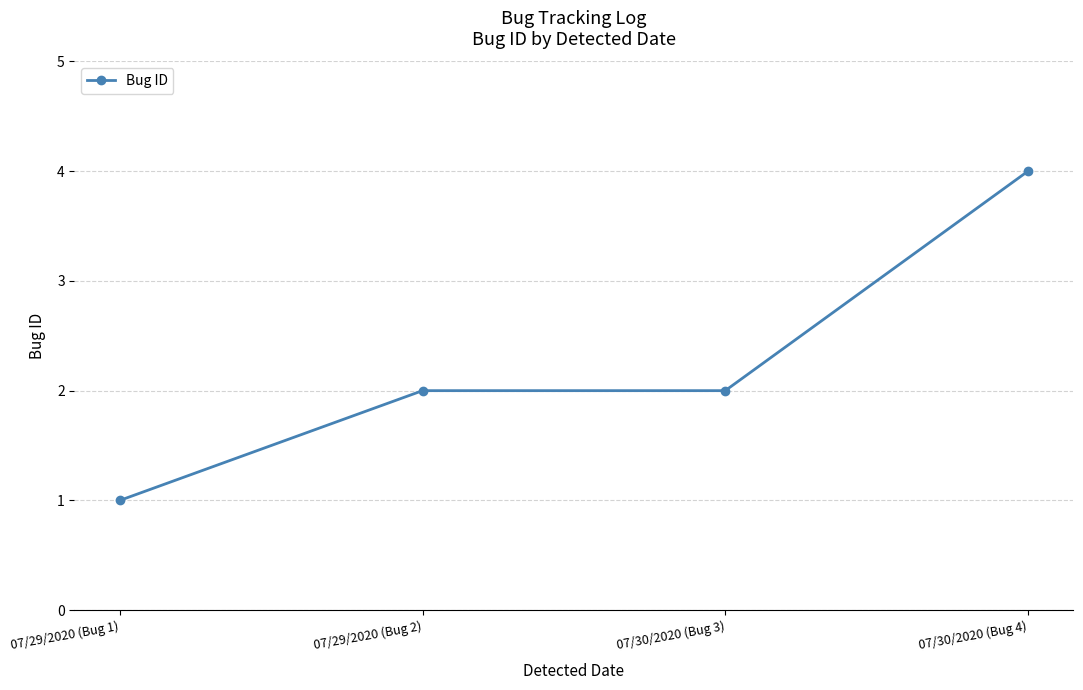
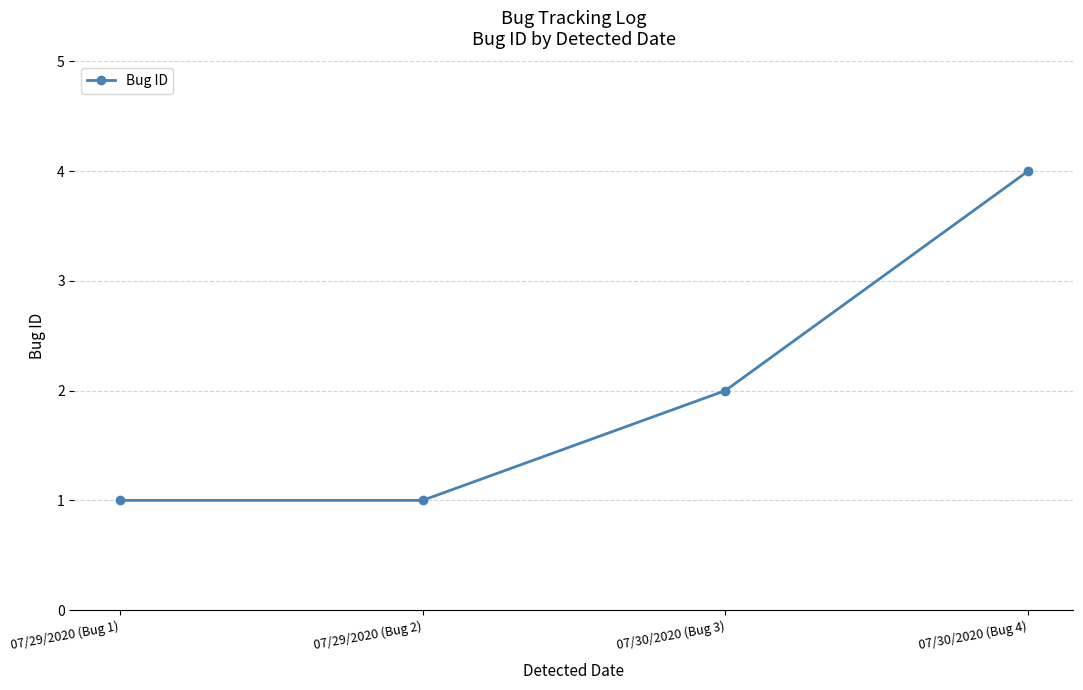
07/29/2020 (Bug 2): 2 -> 1
